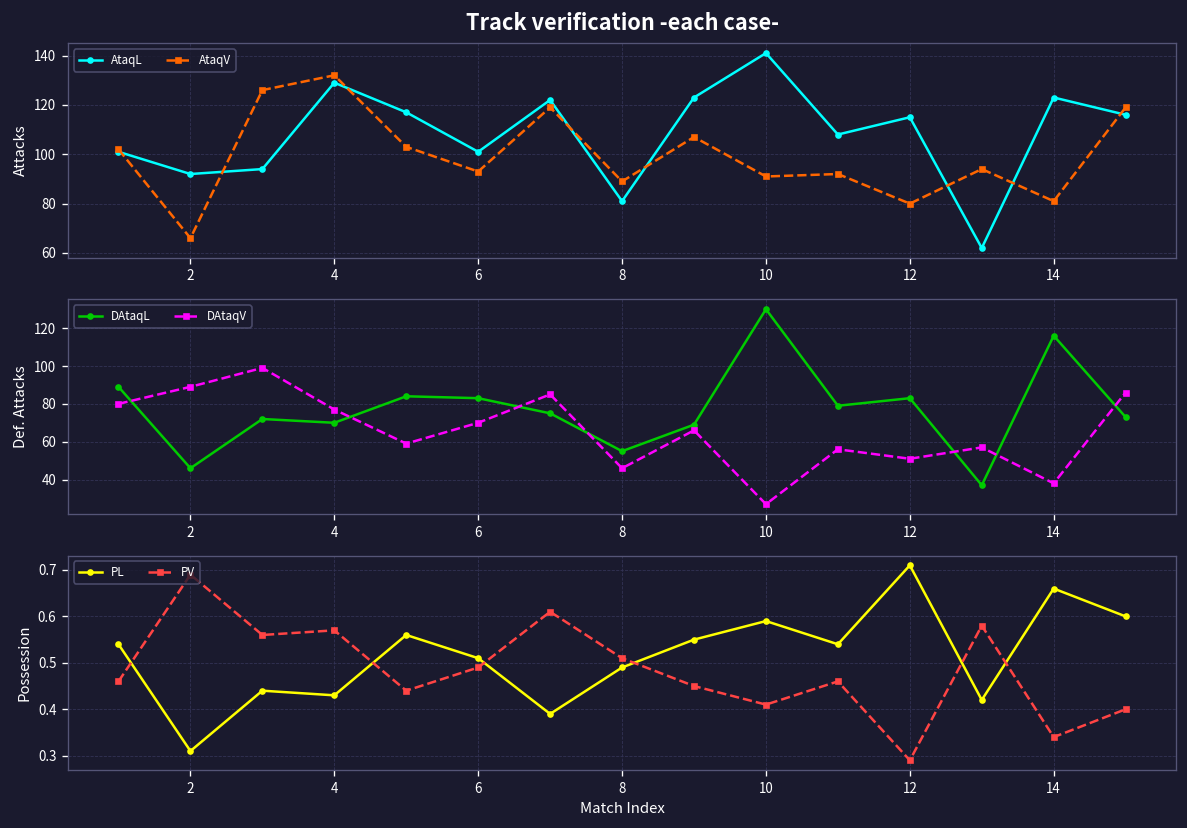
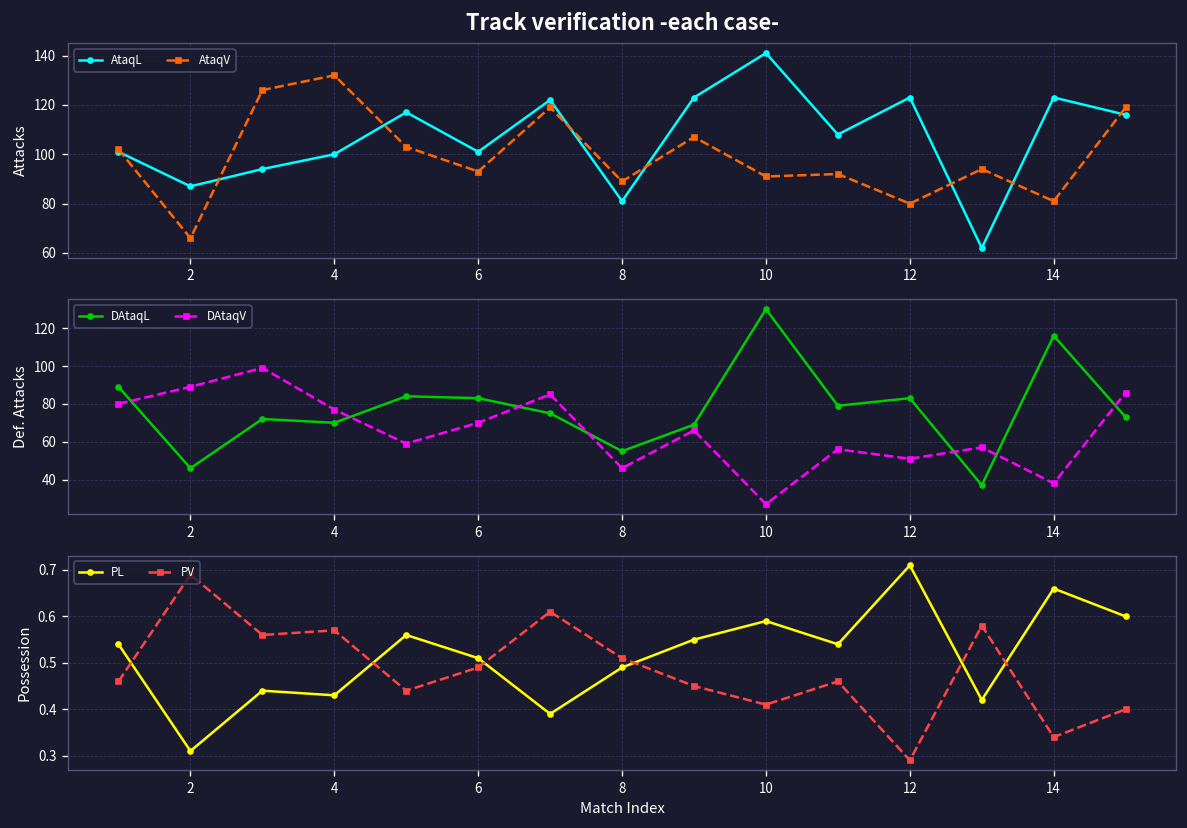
Track verification -each case-, AtaqL, 2: 92 -> 87
Track verification -each case-, AtaqL, 4: 129 -> 100
Track verification -each case-, AtaqL, 12: 115 -> 123
